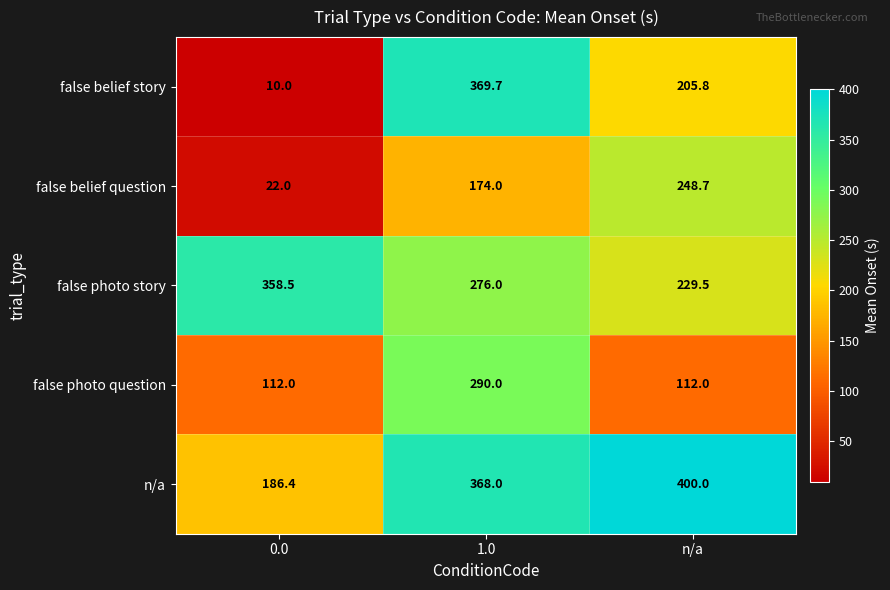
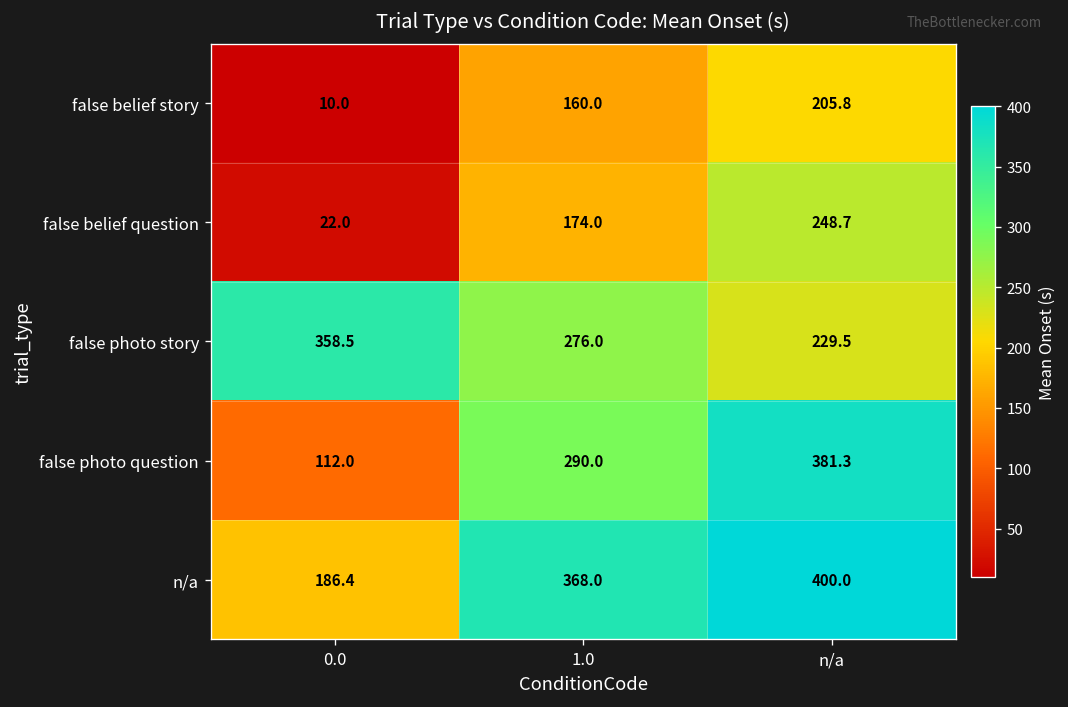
false belief story, 1.0: 369.7 -> 160.0
false photo question, n/a: 112.0 -> 381.3
